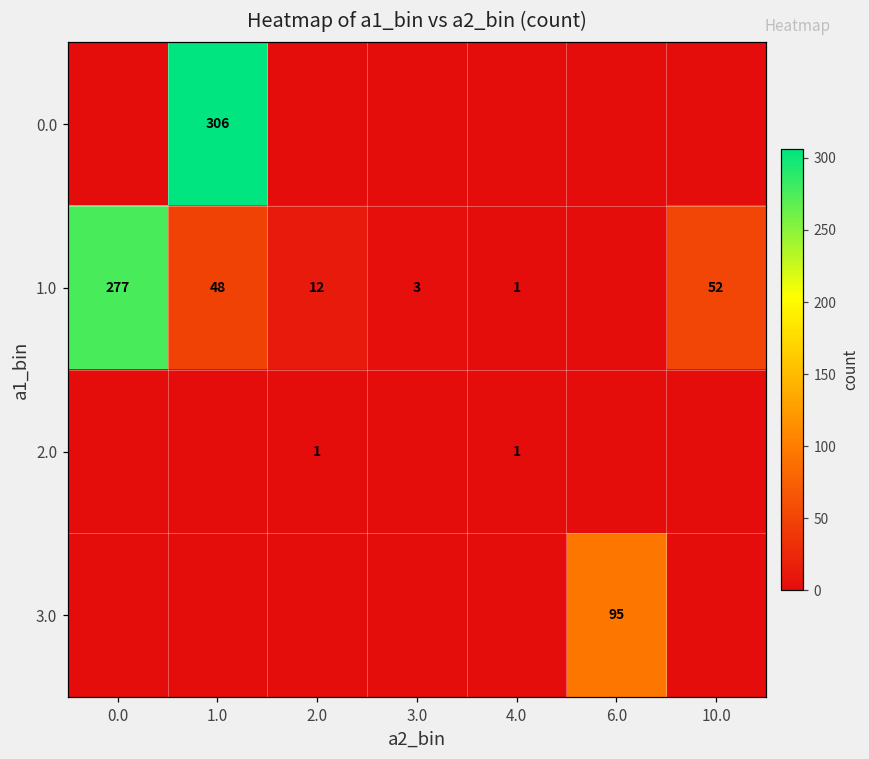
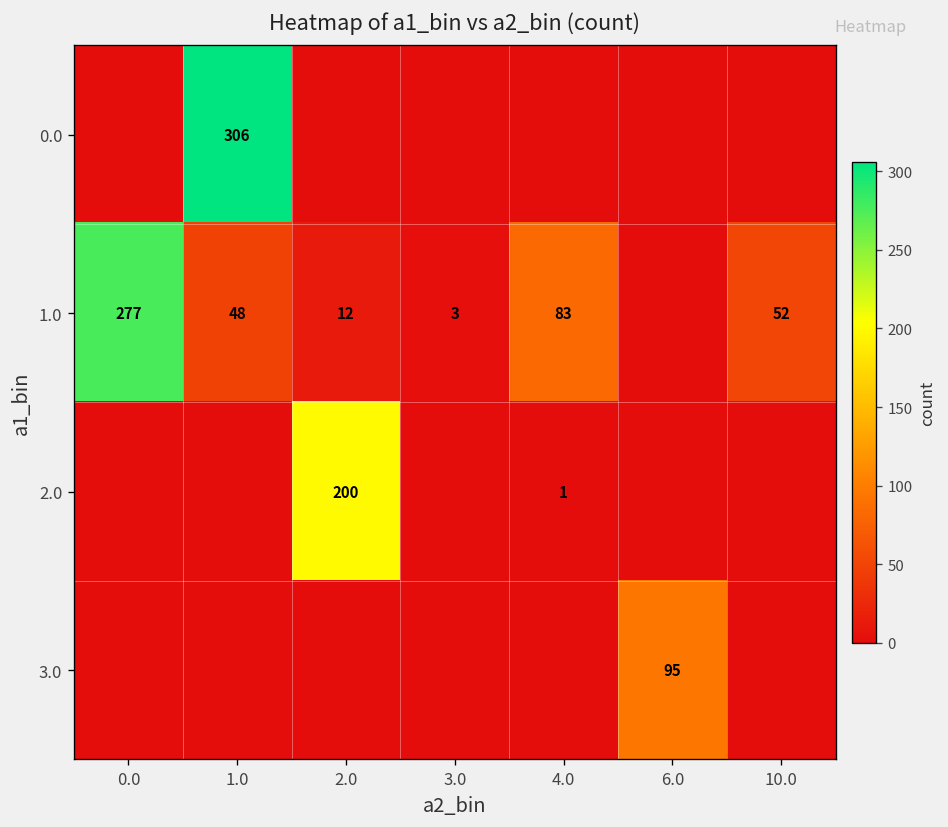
1.0, 4.0: 1 -> 83
2.0, 2.0: 1 -> 200
